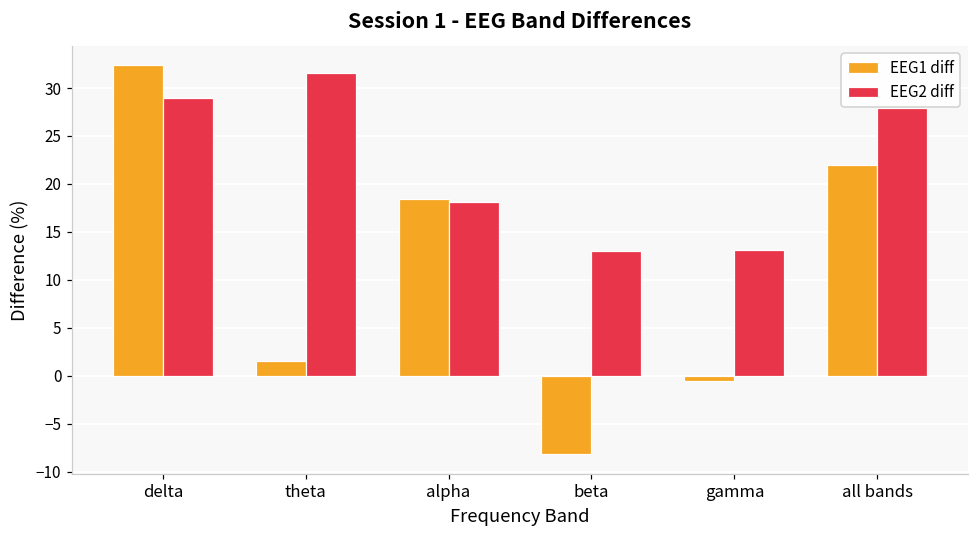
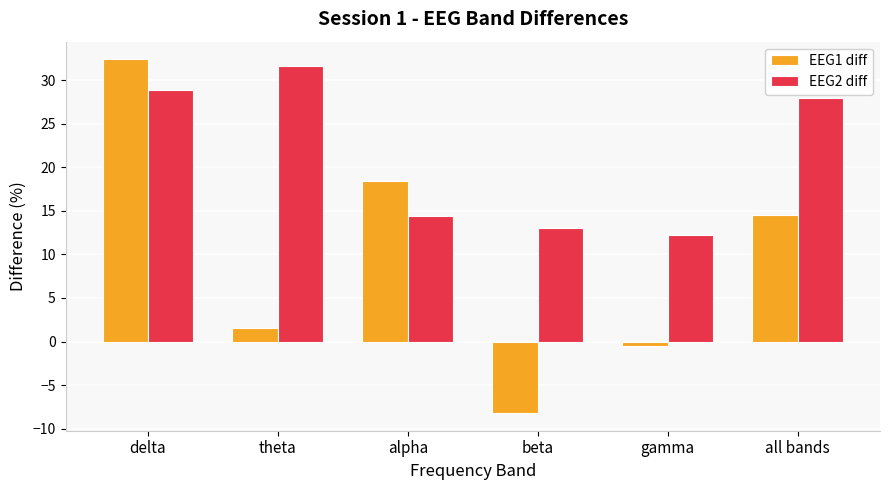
EEG2 diff, alpha: 18 -> 14
EEG2 diff, gamma: 13 -> 12
EEG1 diff, all bands: 22 -> 15
